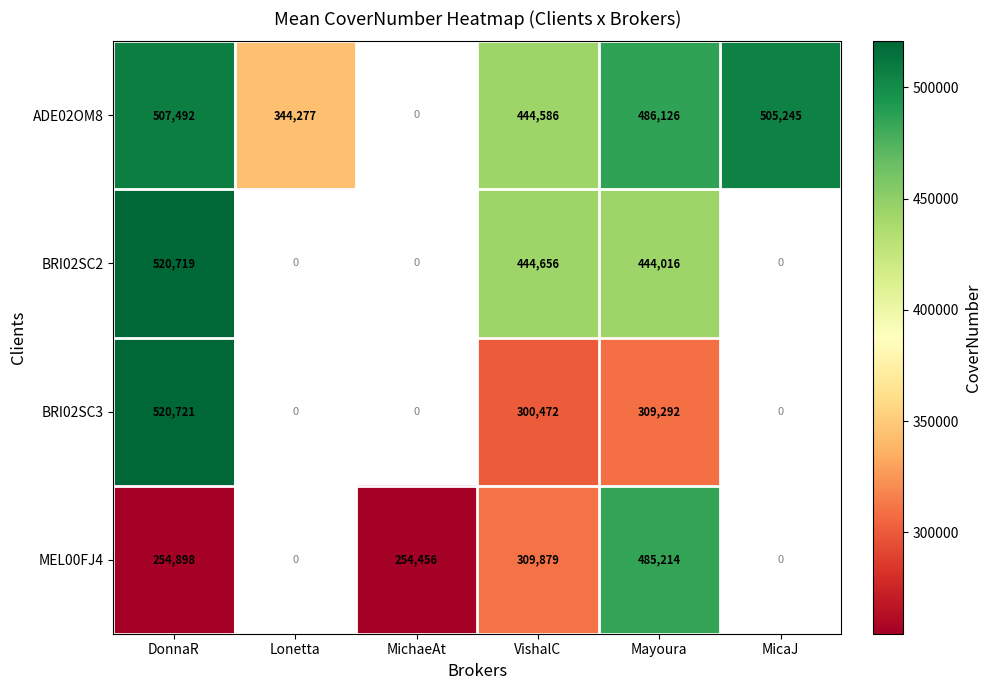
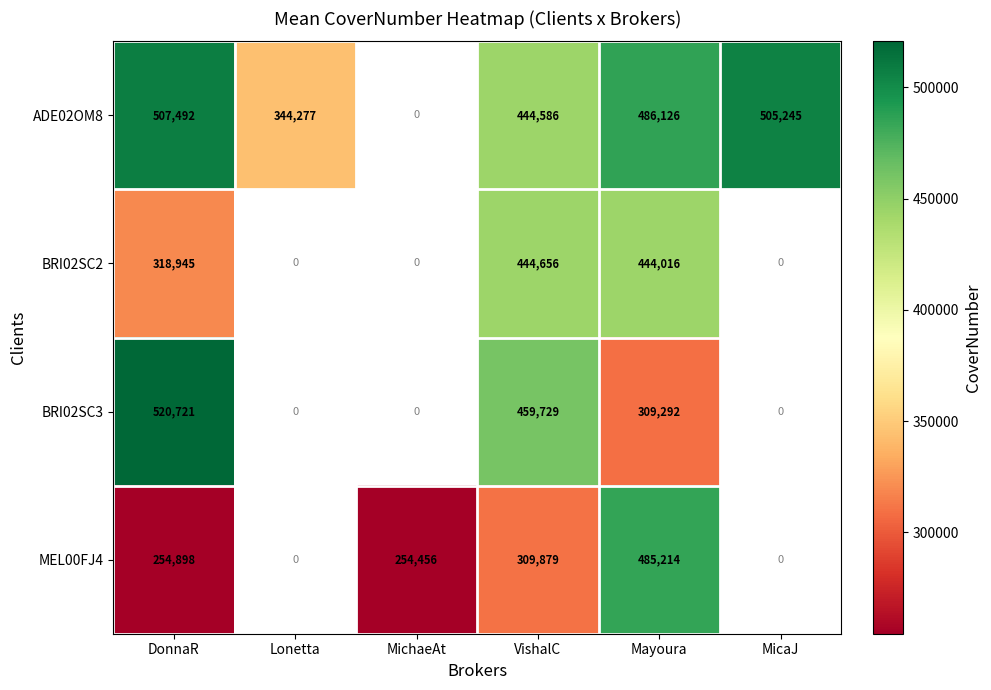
BRI02SC2, DonnaR: 520,719 -> 318,945
BRI02SC3, VishalC: 300,472 -> 459,729
